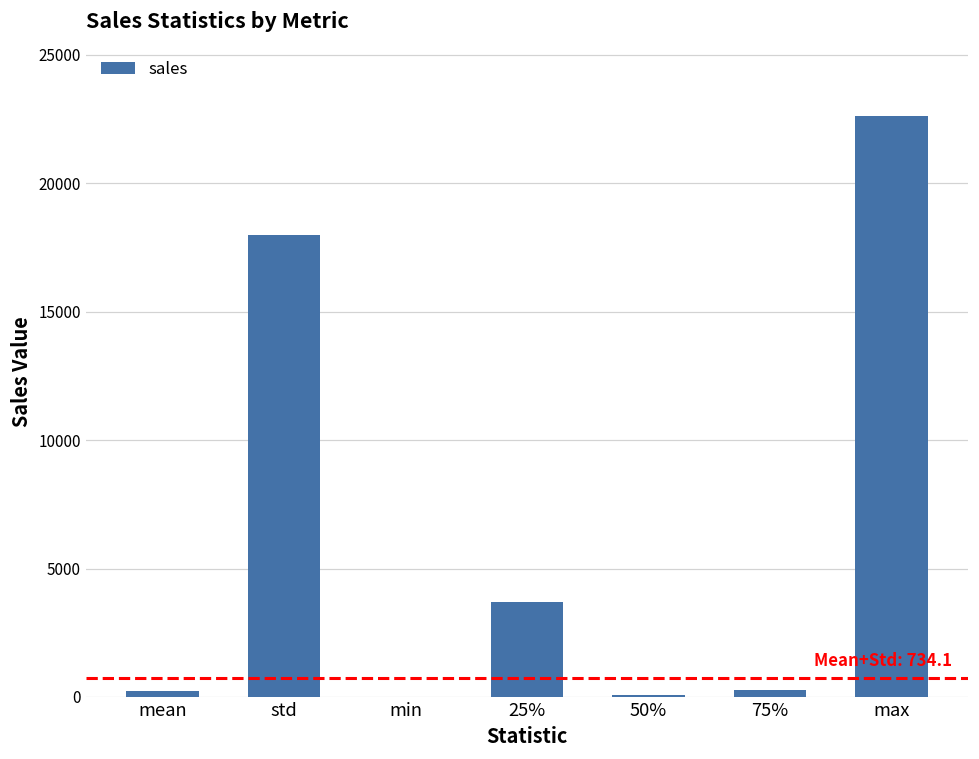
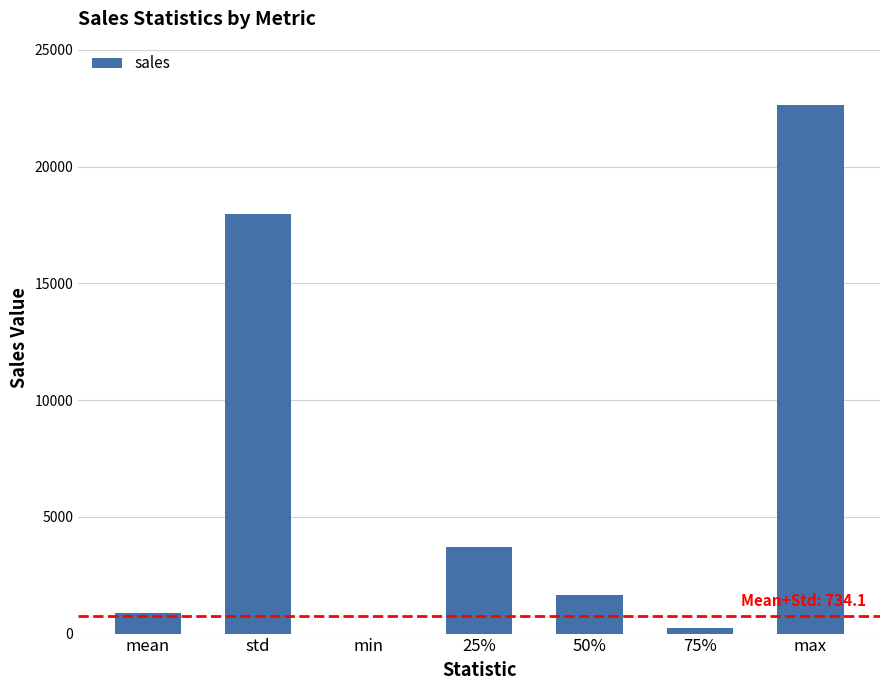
mean: 200 -> 900
50%: 100 -> 1600
